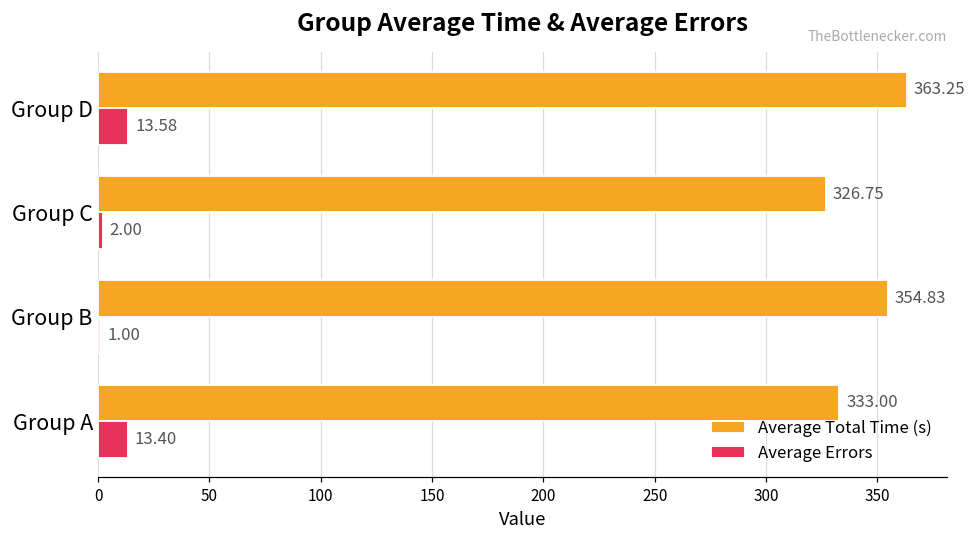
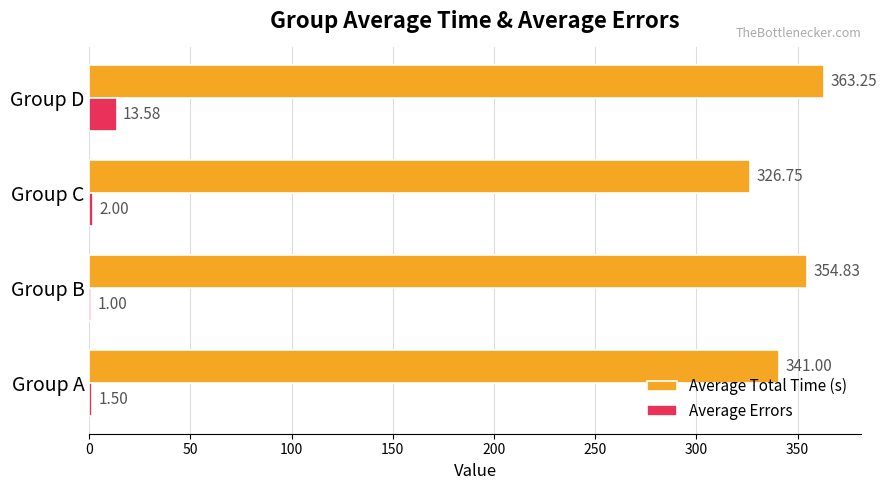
Average Total Time (s), Group A: 333.00 -> 341.00
Average Errors, Group A: 13.40 -> 1.50
